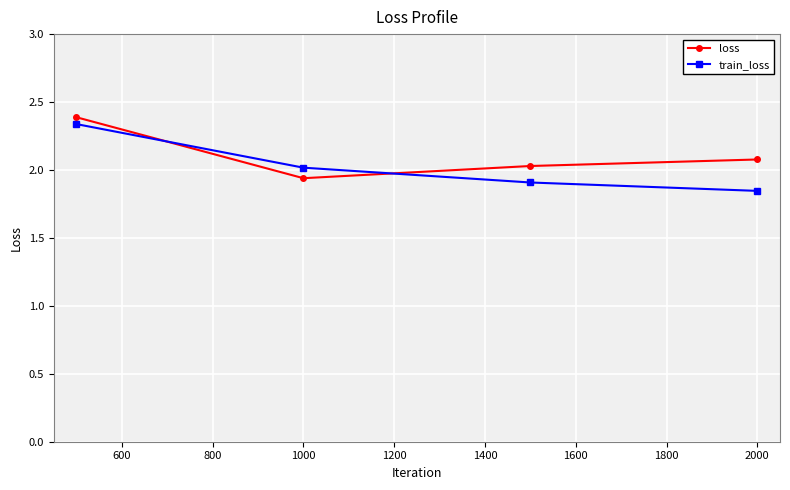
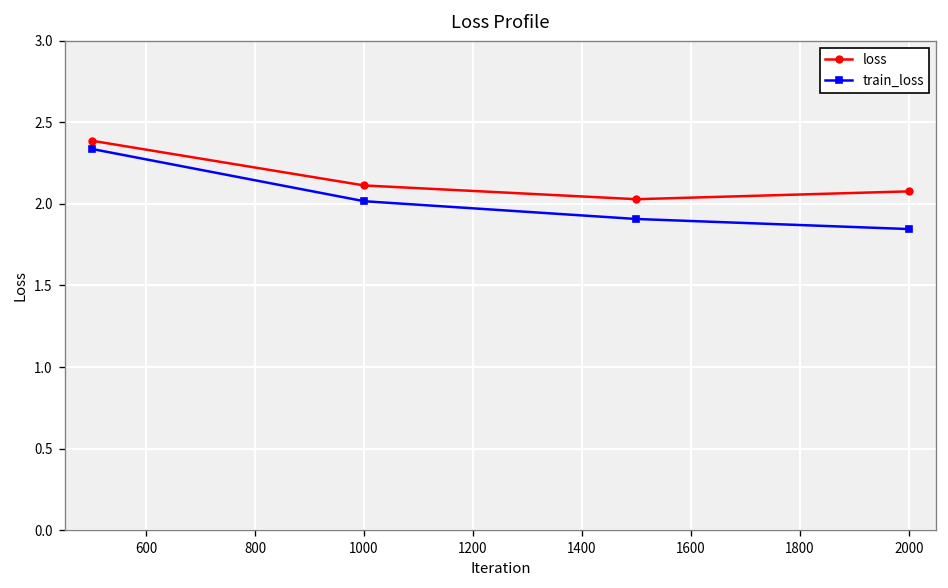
loss, 1000: 1.94 -> 2.11
